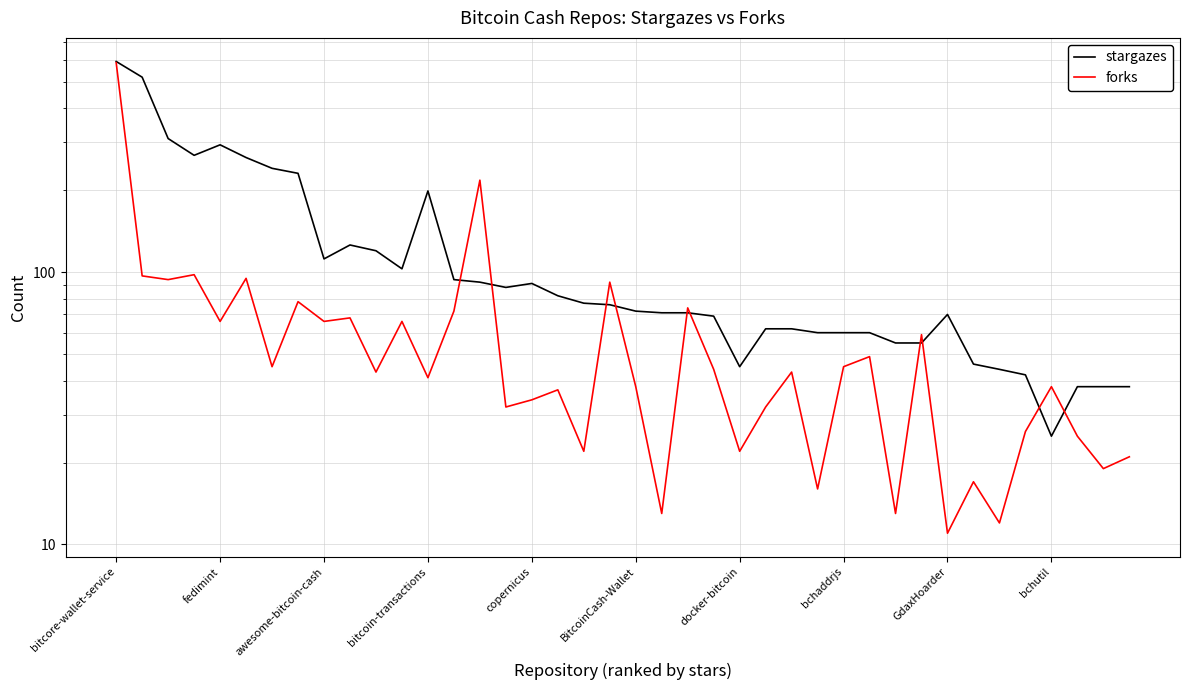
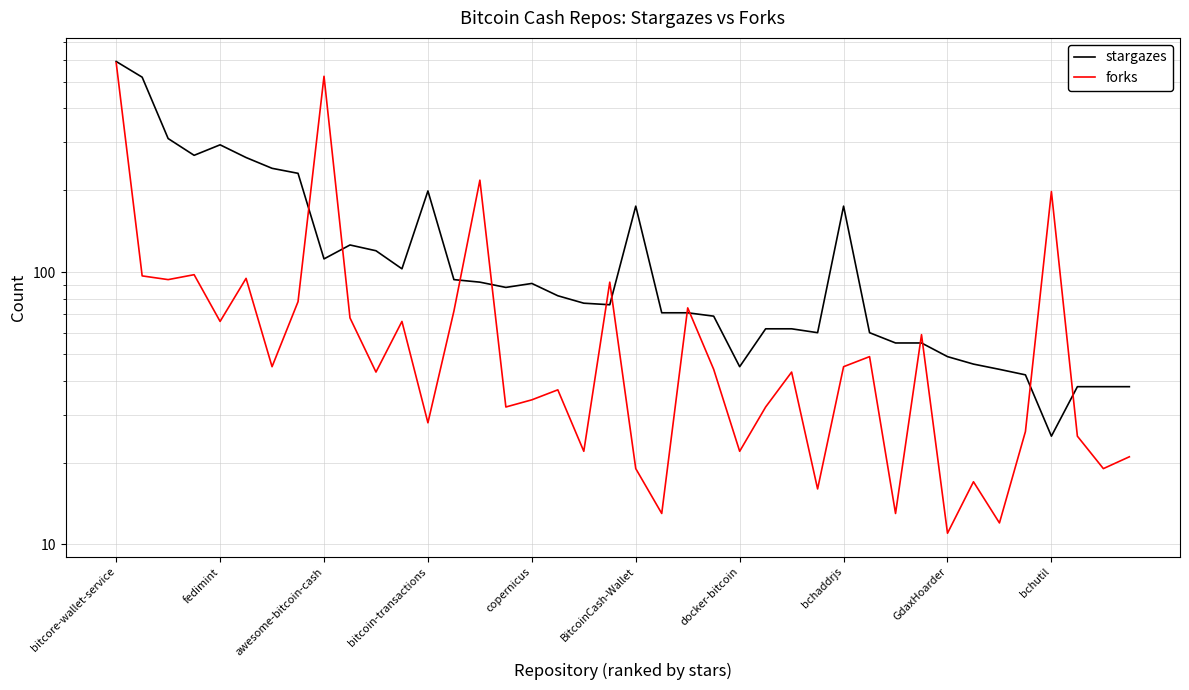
forks, awesome-bitcoin-cash: 66 -> 530
forks, bitcoin-transactions: 41 -> 28
stargazes, BitcoinCash-Wallet: 72 -> 180
forks, BitcoinCash-Wallet: 38 -> 19
stargazes, bchaddrjs: 60 -> 180
stargazes, GdaxHoarder: 70 -> 49
forks, bchutil: 38 -> 200
